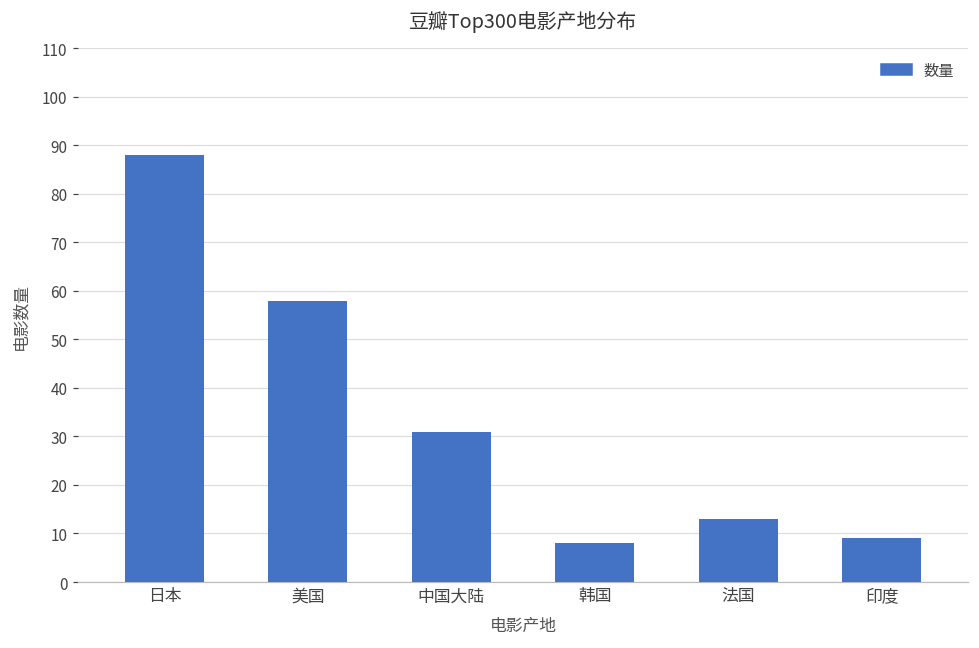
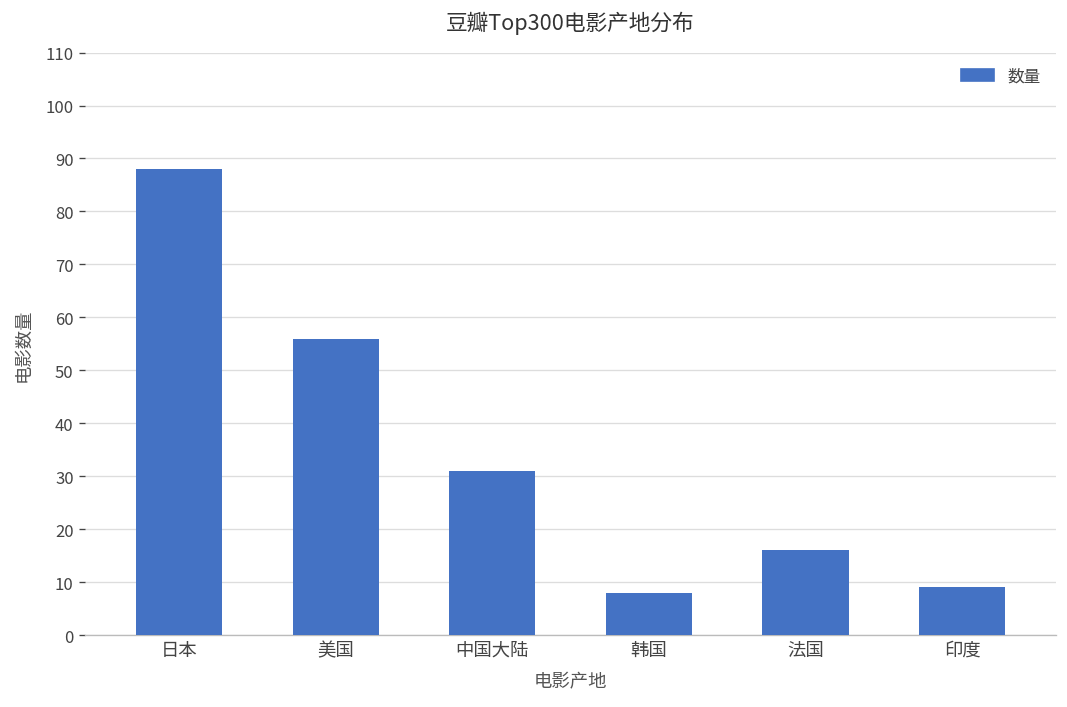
美国: 58 -> 56
法国: 13 -> 16
